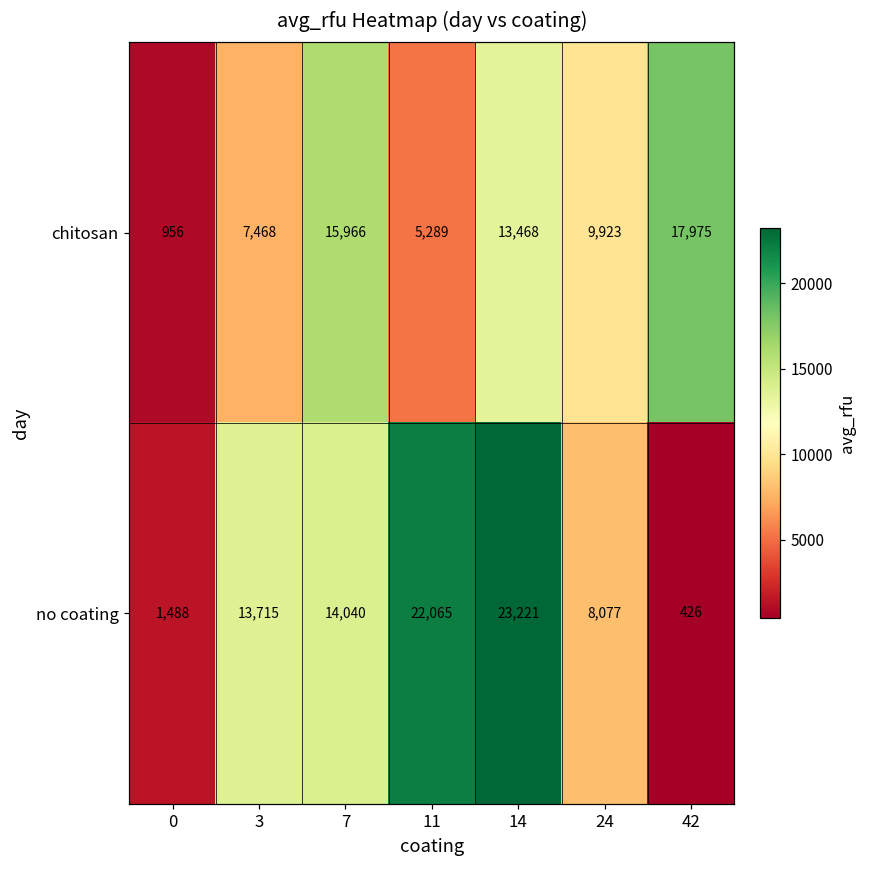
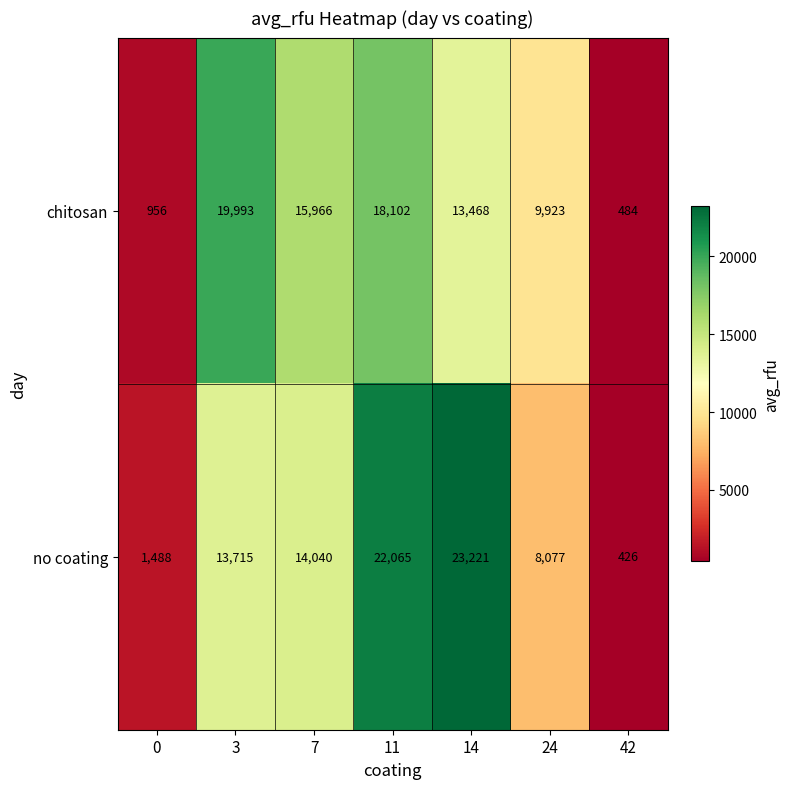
chitosan, 3: 7,468 -> 19,993
chitosan, 11: 5,289 -> 18,102
chitosan, 42: 17,975 -> 484
